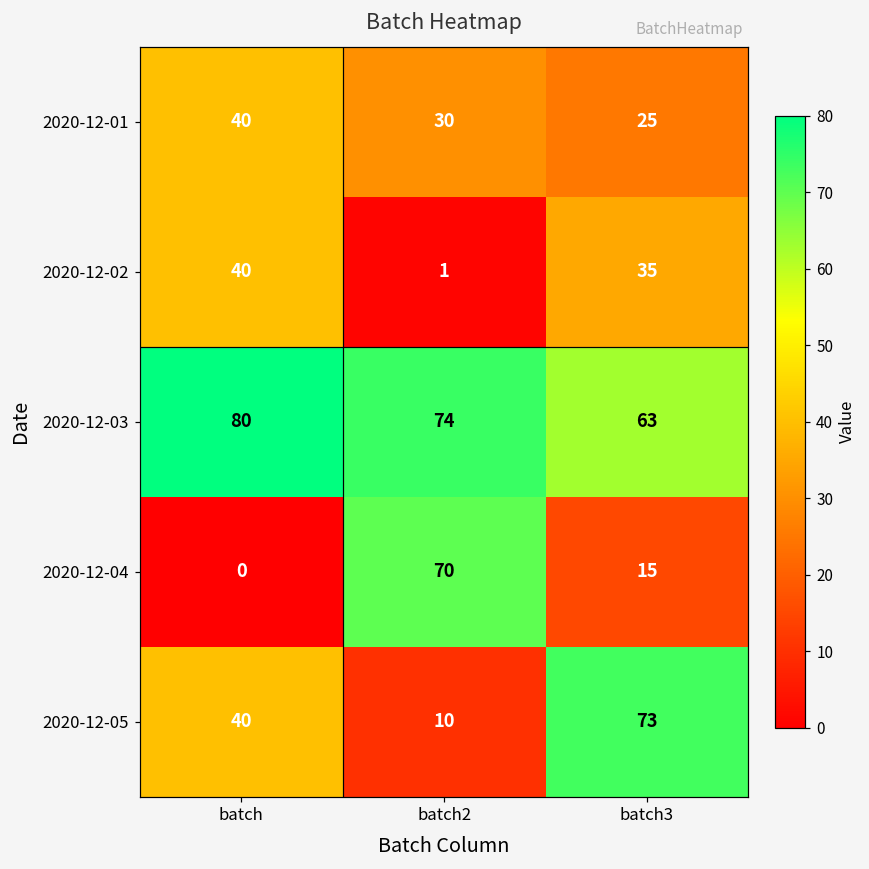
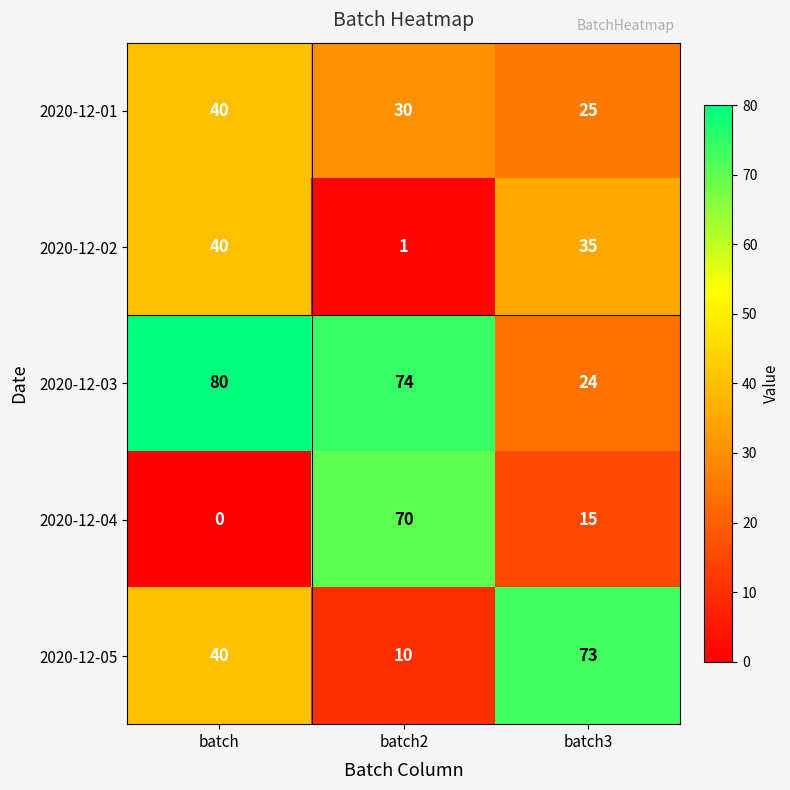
2020-12-03, batch3: 63 -> 24
